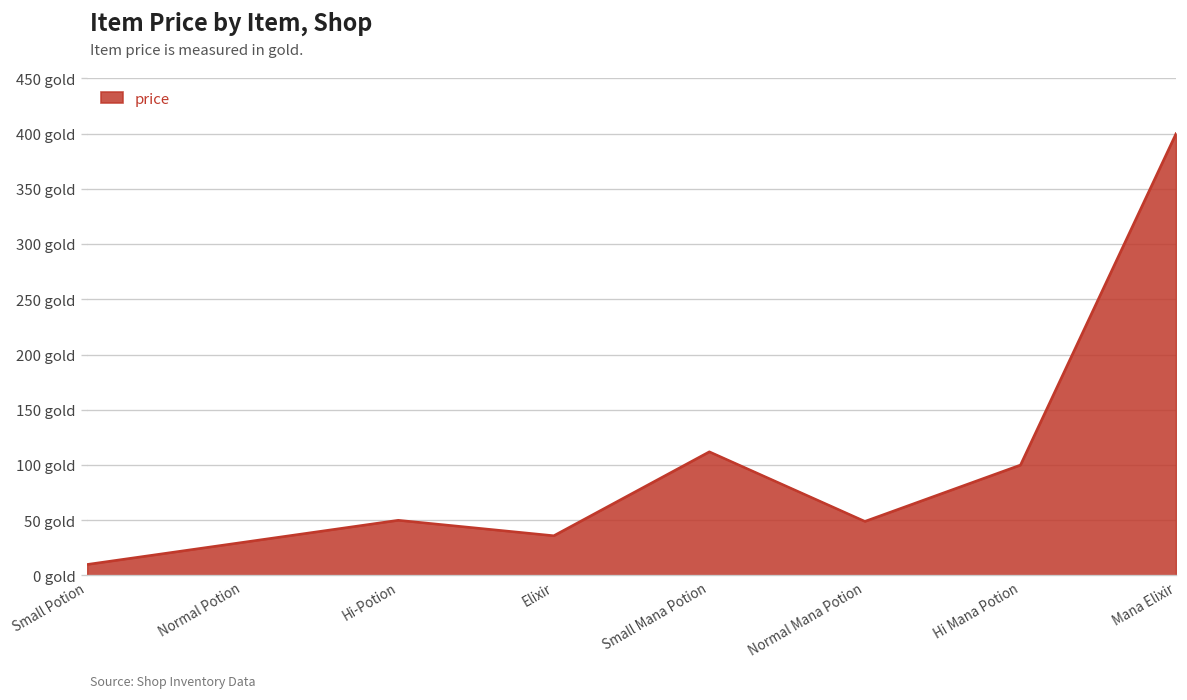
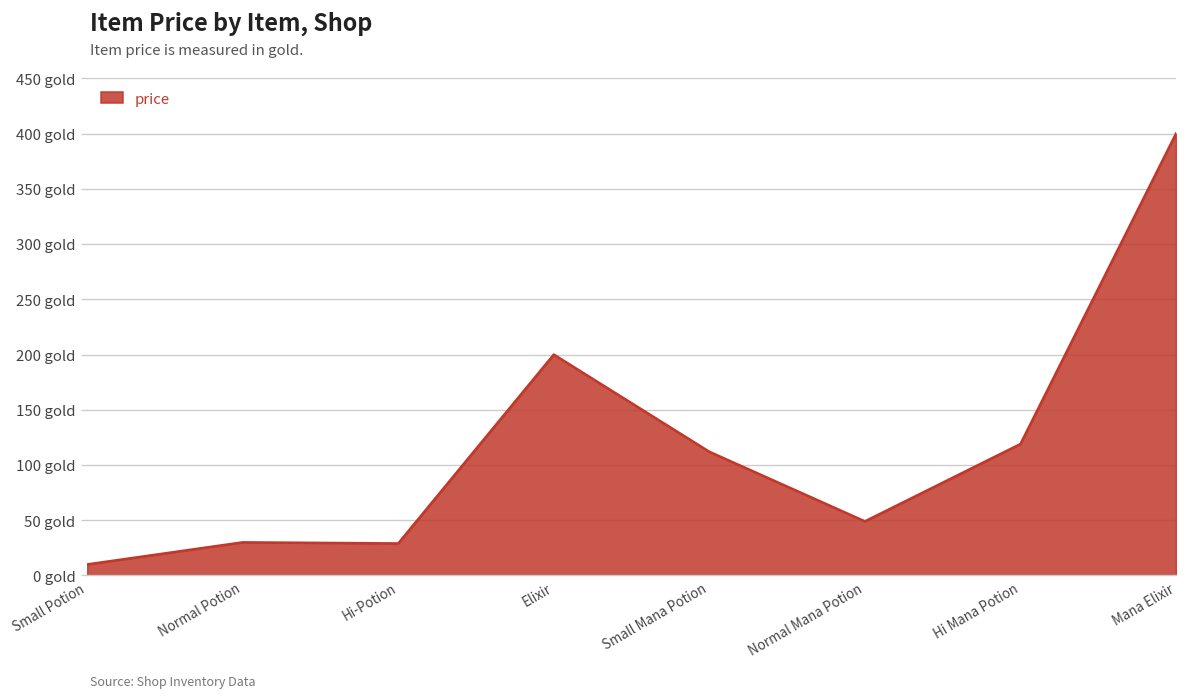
Hi-Potion: 50 gold -> 30 gold
Elixir: 40 gold -> 200 gold
Hi Mana Potion: 100 gold -> 120 gold
